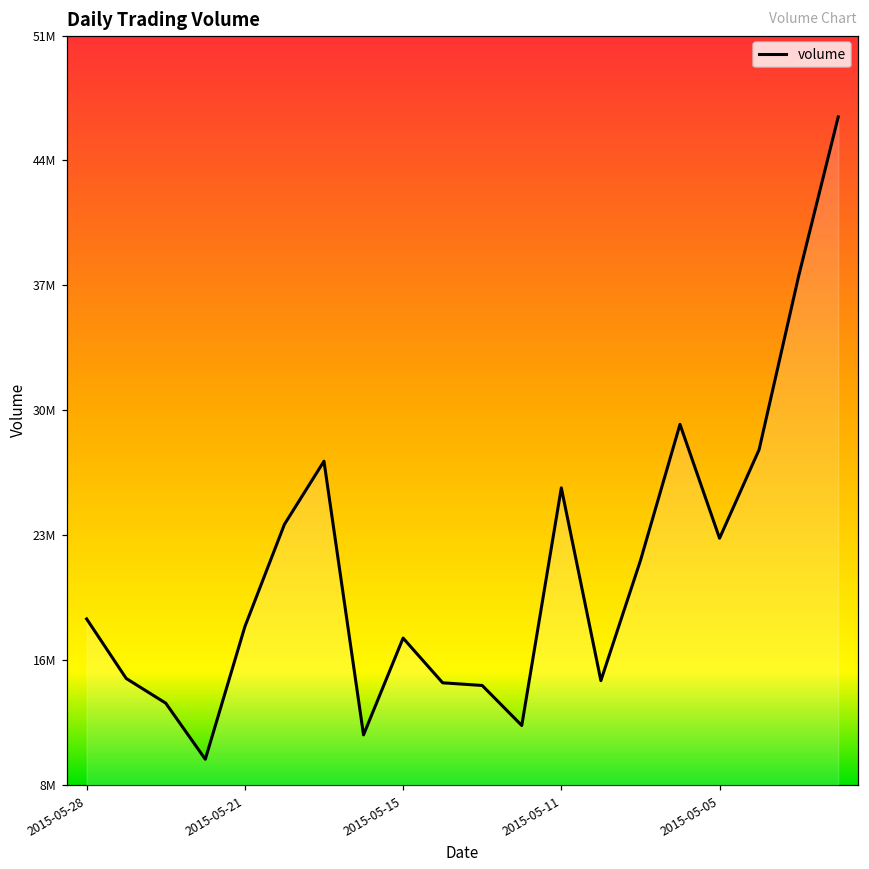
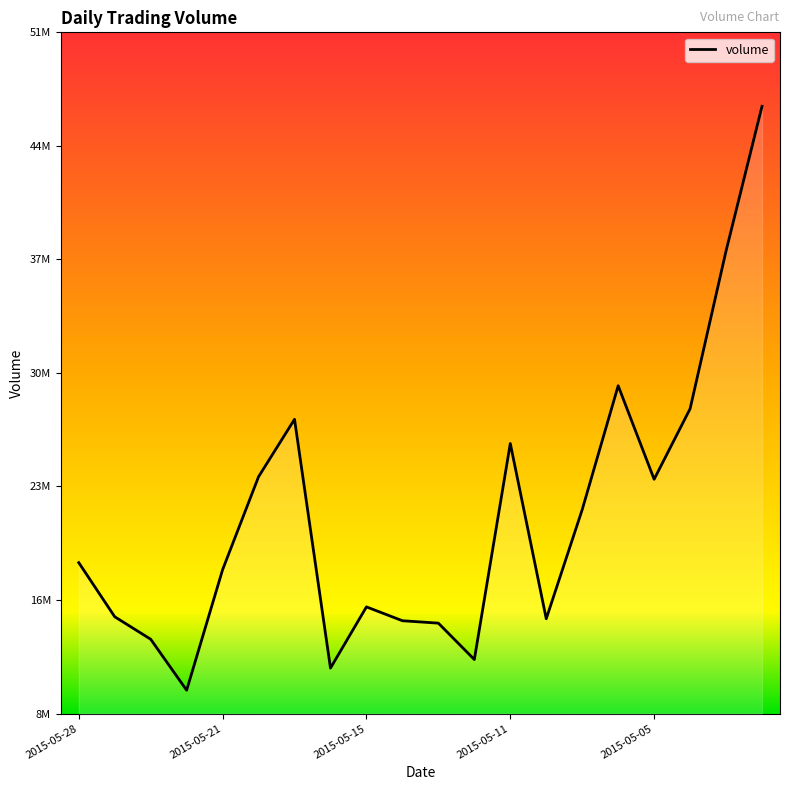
2015-05-15: 16800000 -> 15100000
2015-05-05: 22500000 -> 23100000
